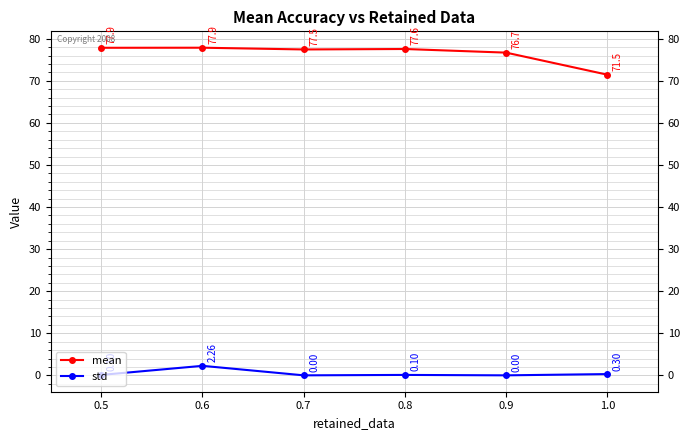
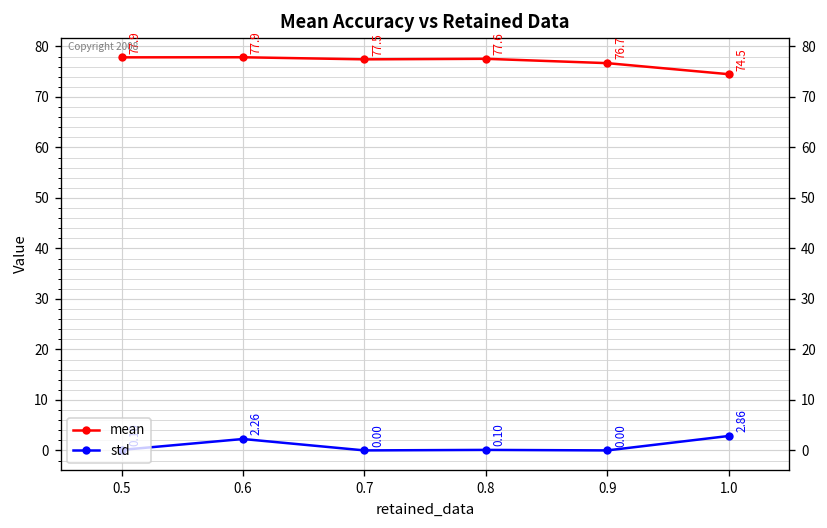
mean, 1.0: 71.5 -> 74.5
std, 1.0: 0.30 -> 2.86
